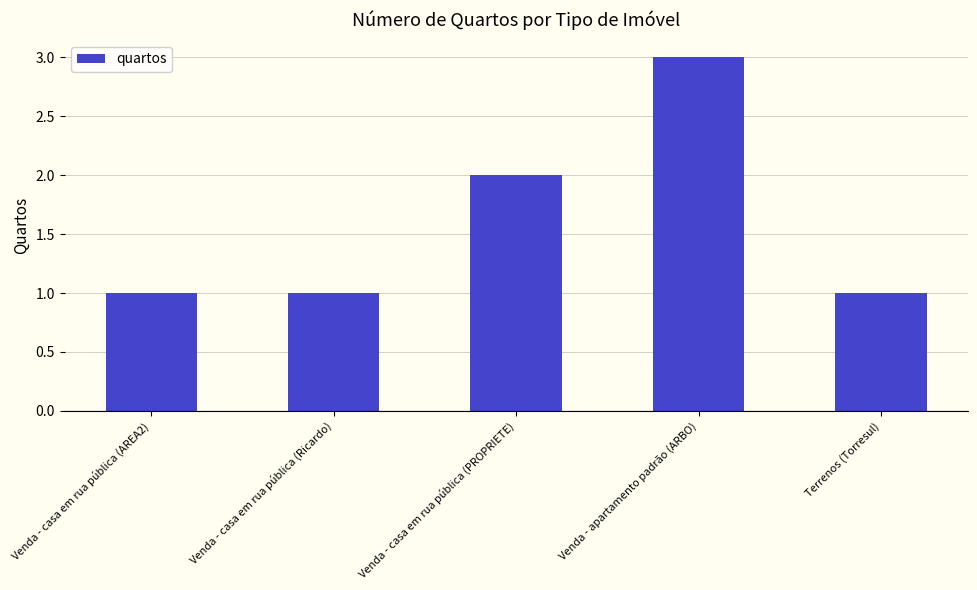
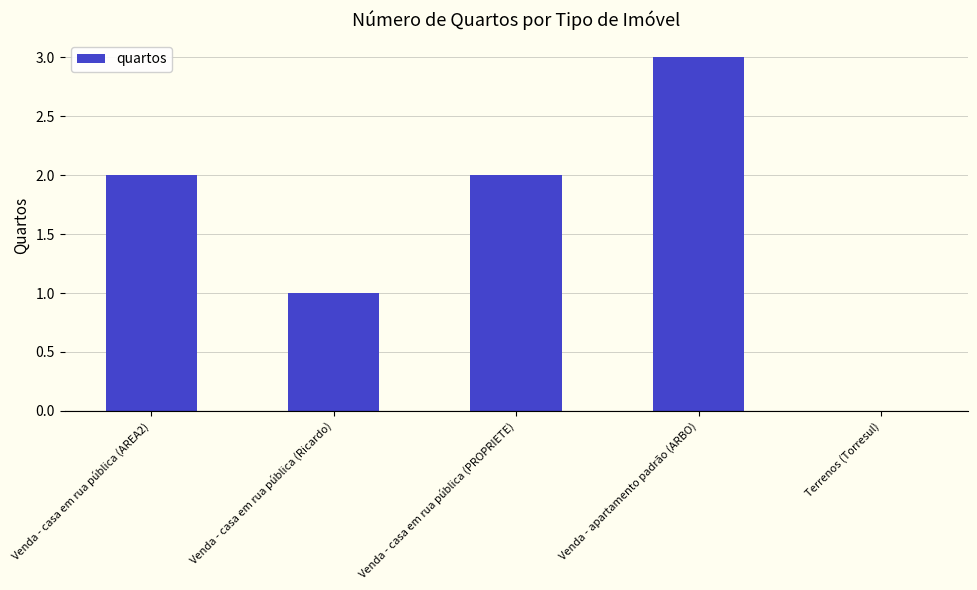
Venda - casa em rua pública (AREA2): 1 -> 2
Terrenos (Torresul): 1 -> 0
